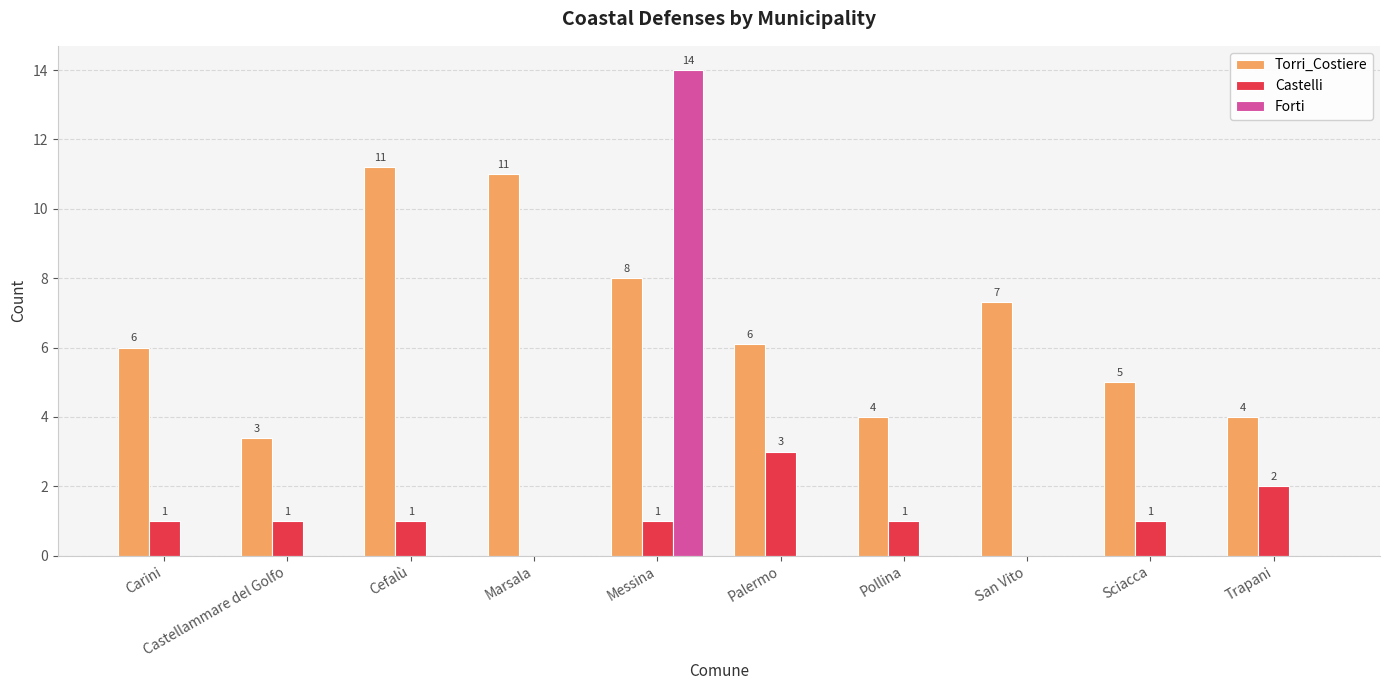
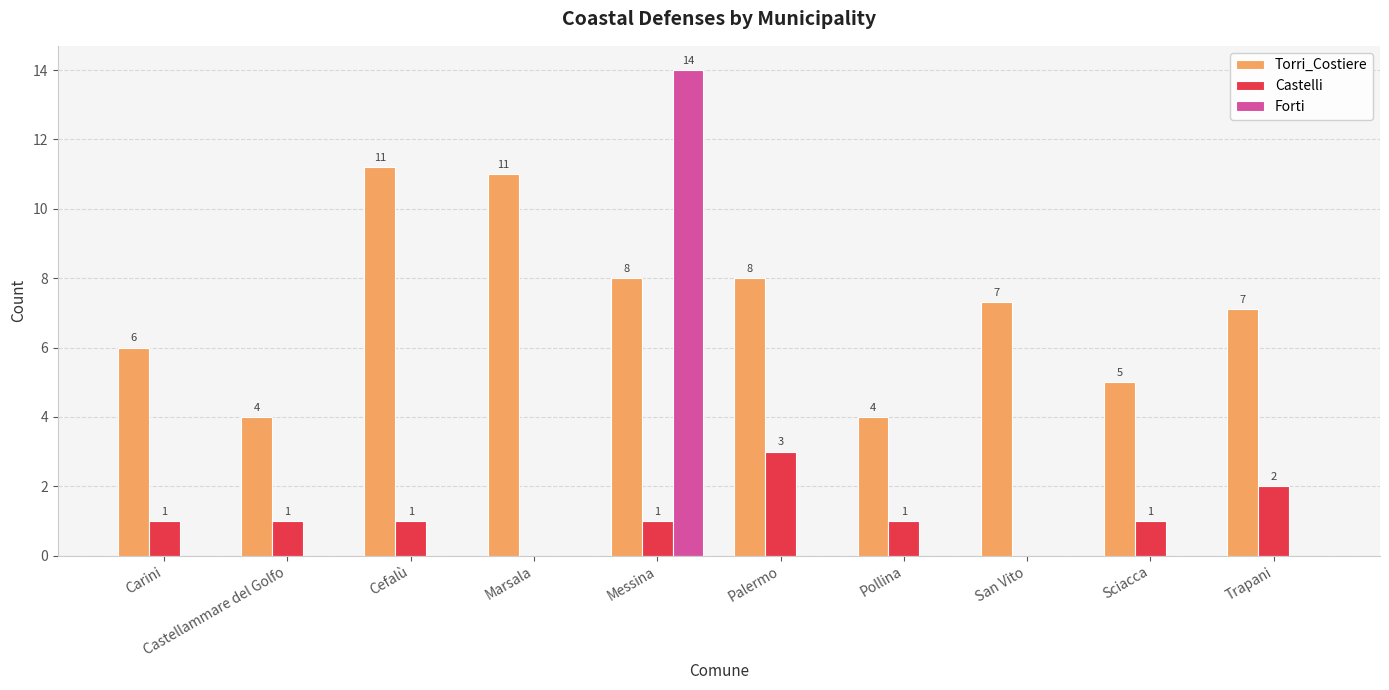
Torri_Costiere, Castellammare del Golfo: 3 -> 4
Torri_Costiere, Palermo: 6 -> 8
Torri_Costiere, Trapani: 4 -> 7
